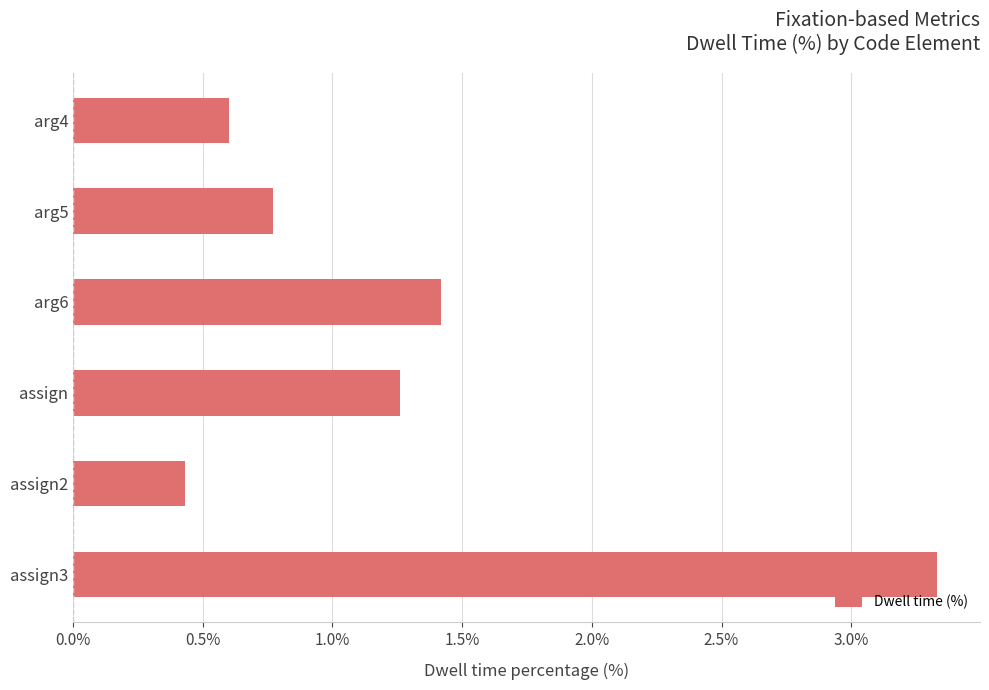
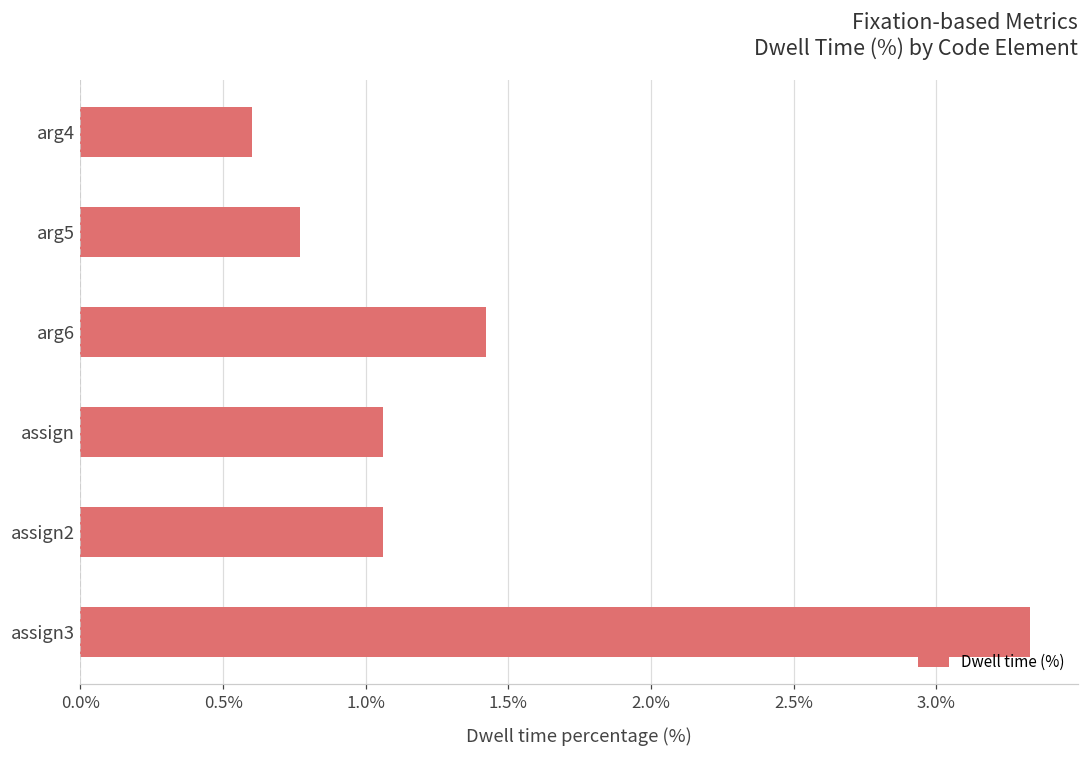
assign: 1.26% -> 1.06%
assign2: 0.43% -> 1.06%
